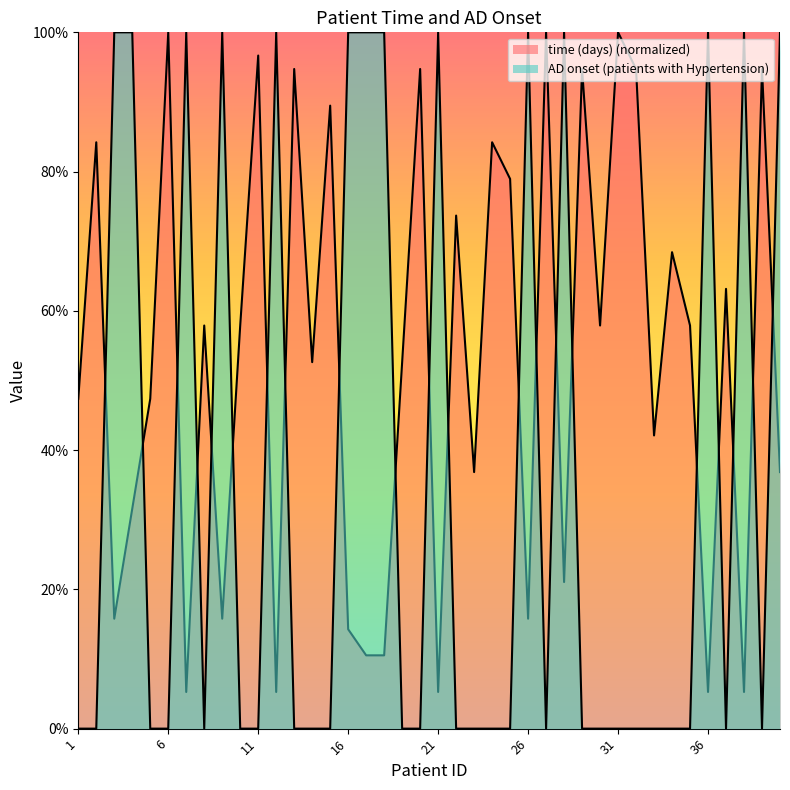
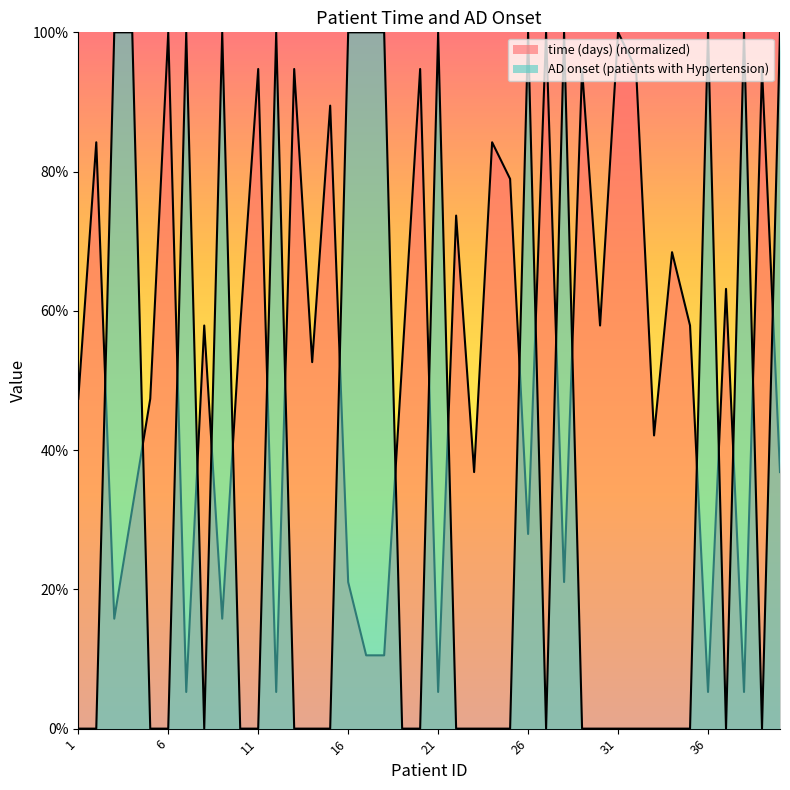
time (days) (normalized), 11: 97% -> 95%
time (days) (normalized), 16: 14% -> 21%
time (days) (normalized), 26: 16% -> 28%
